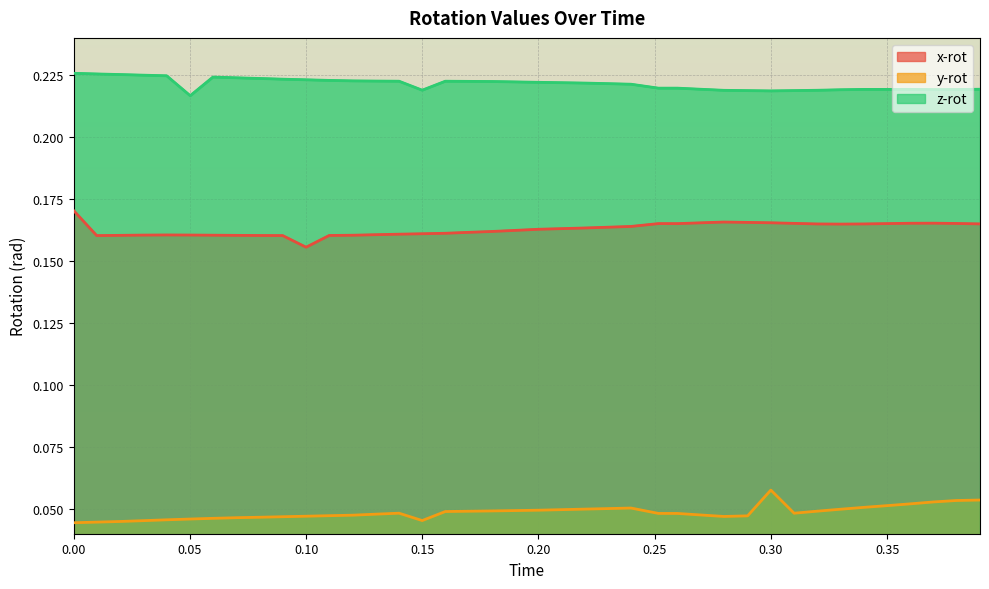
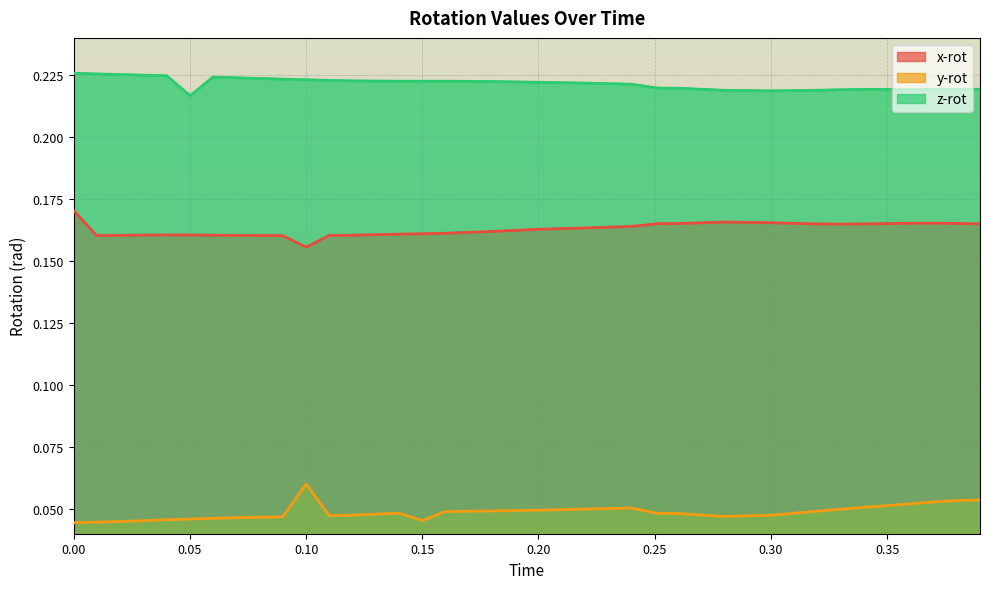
y-rot, 0.10: 0.047 -> 0.060
z-rot, 0.15: 0.219 -> 0.223
y-rot, 0.30: 0.058 -> 0.047
